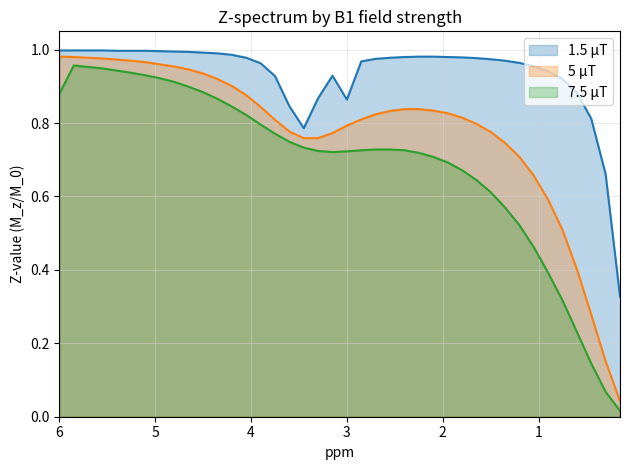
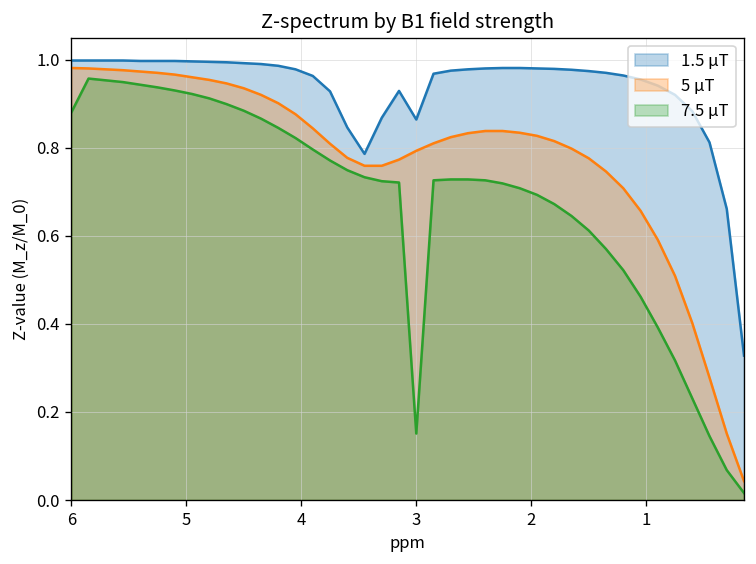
7.5 μT, 3: 0.72 -> 0.15
